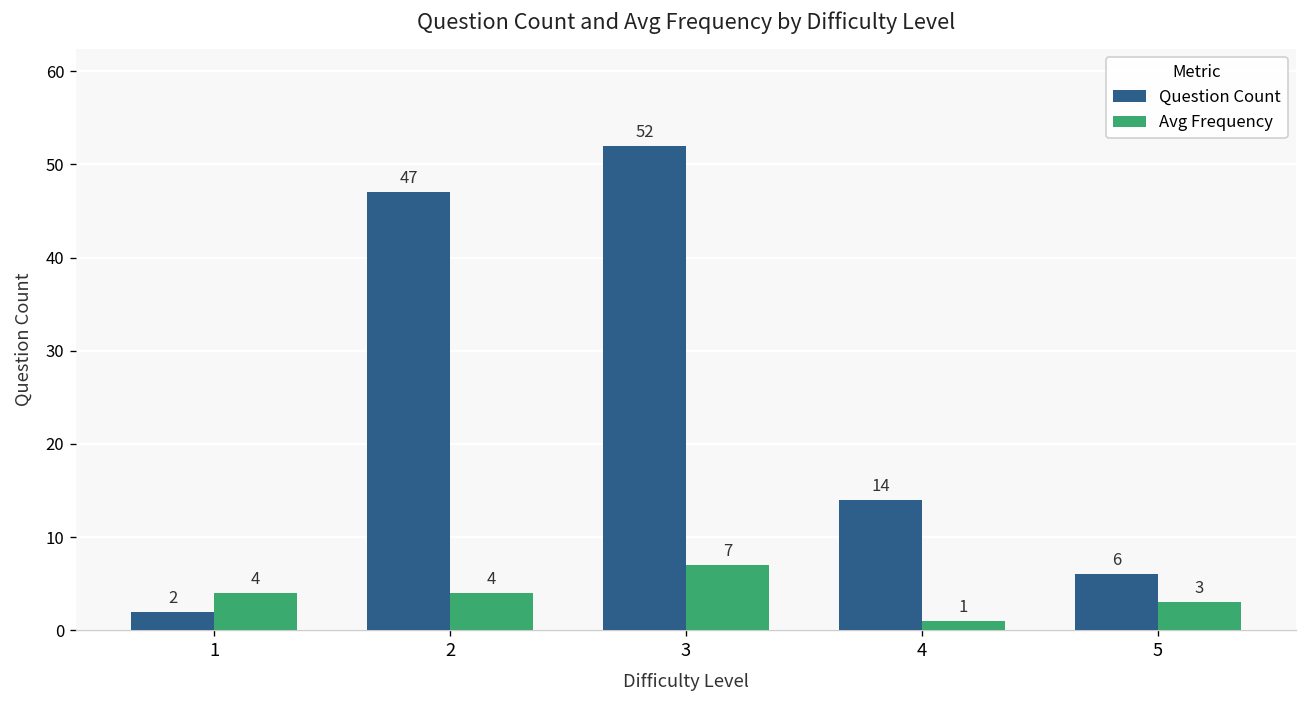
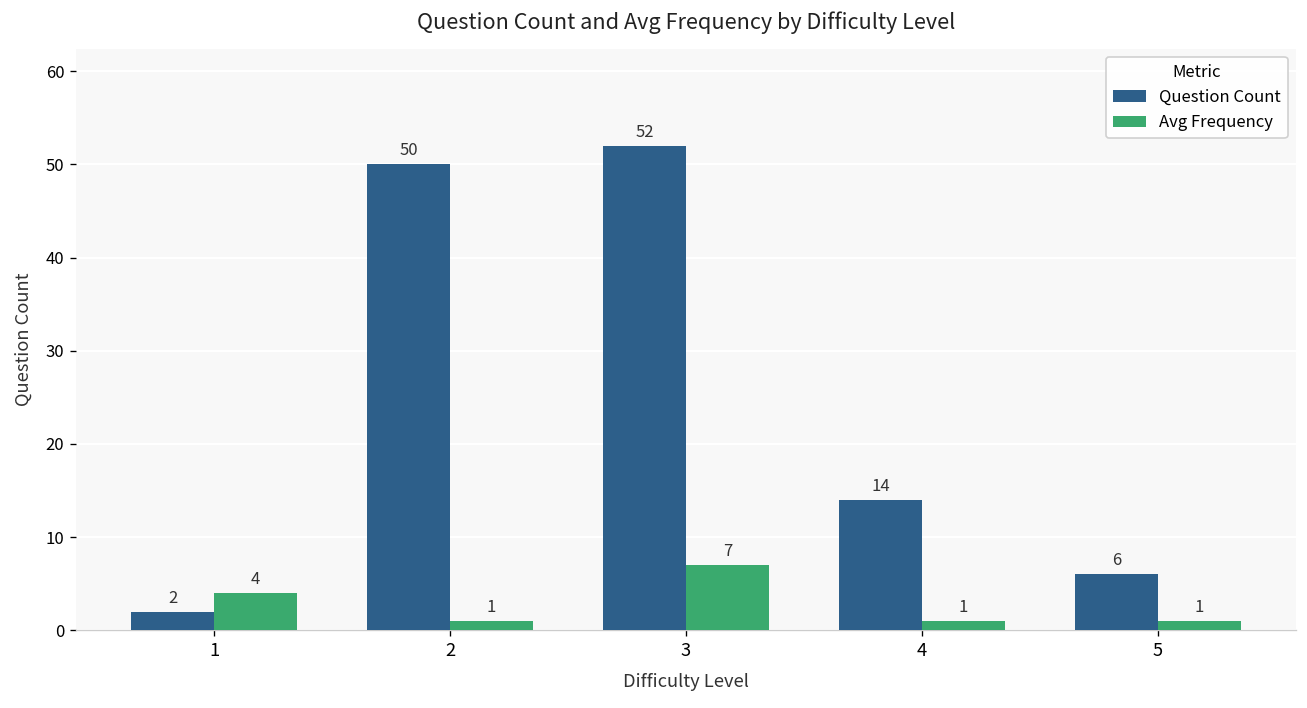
Question Count, 2: 47 -> 50
Avg Frequency, 2: 4 -> 1
Avg Frequency, 5: 3 -> 1
